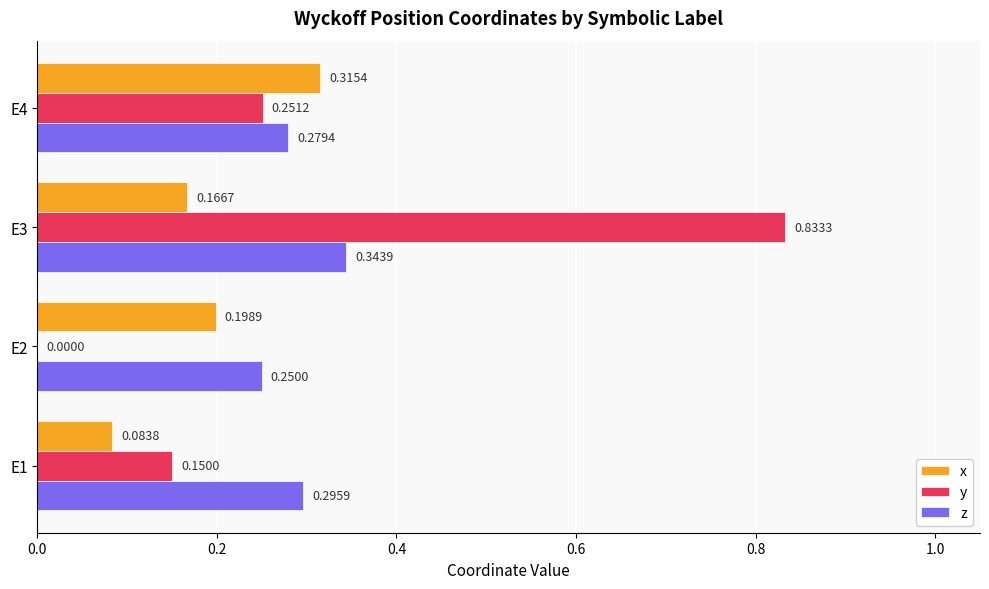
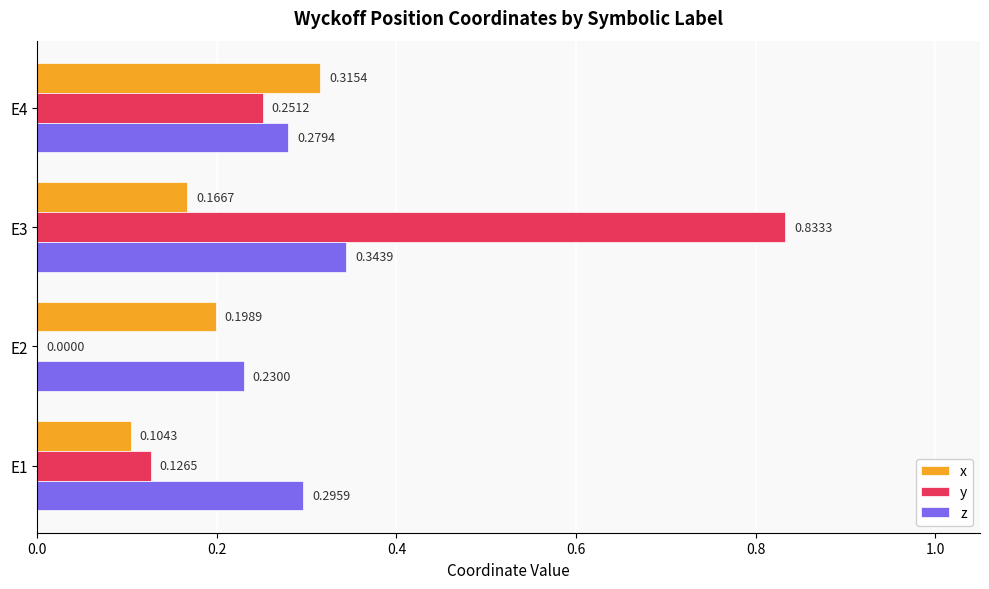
z, E2: 0.2500 -> 0.2300
x, E1: 0.0838 -> 0.1043
y, E1: 0.1500 -> 0.1265
